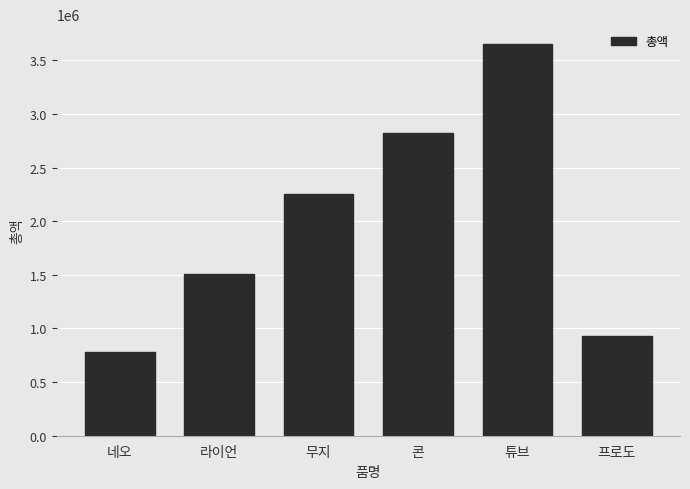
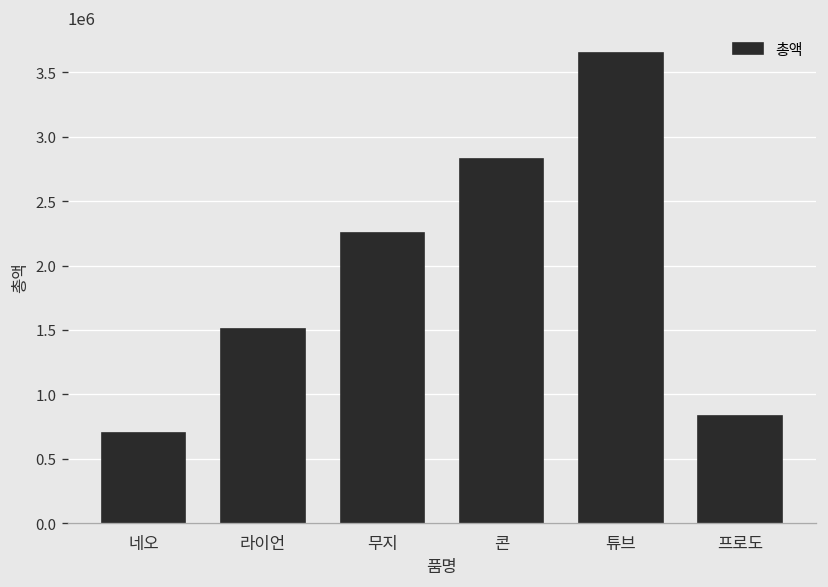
네오: 780000 -> 700000
프로도: 930000 -> 830000
